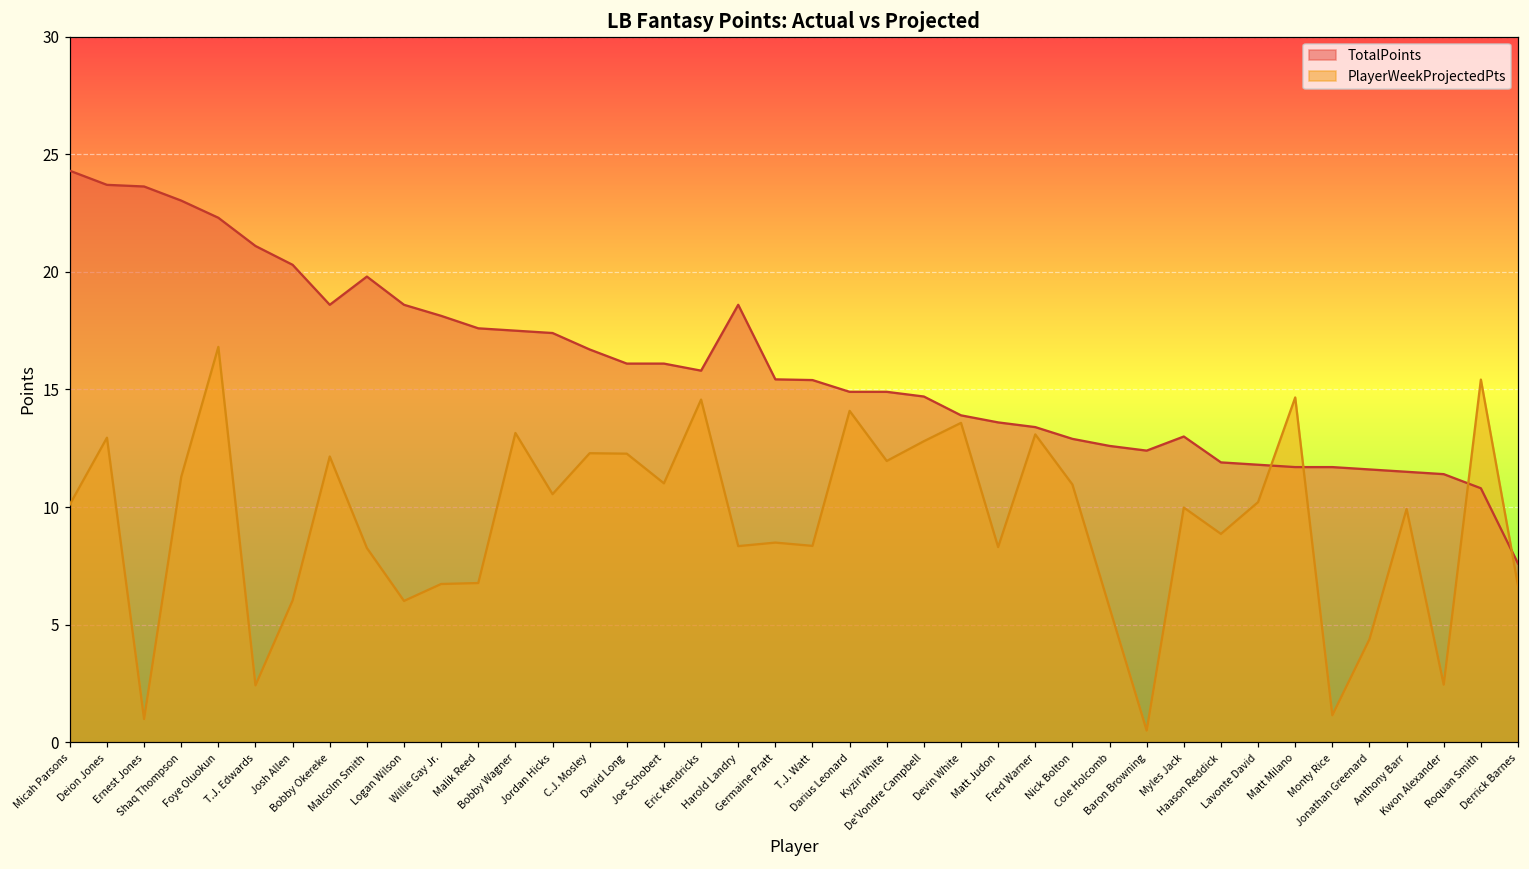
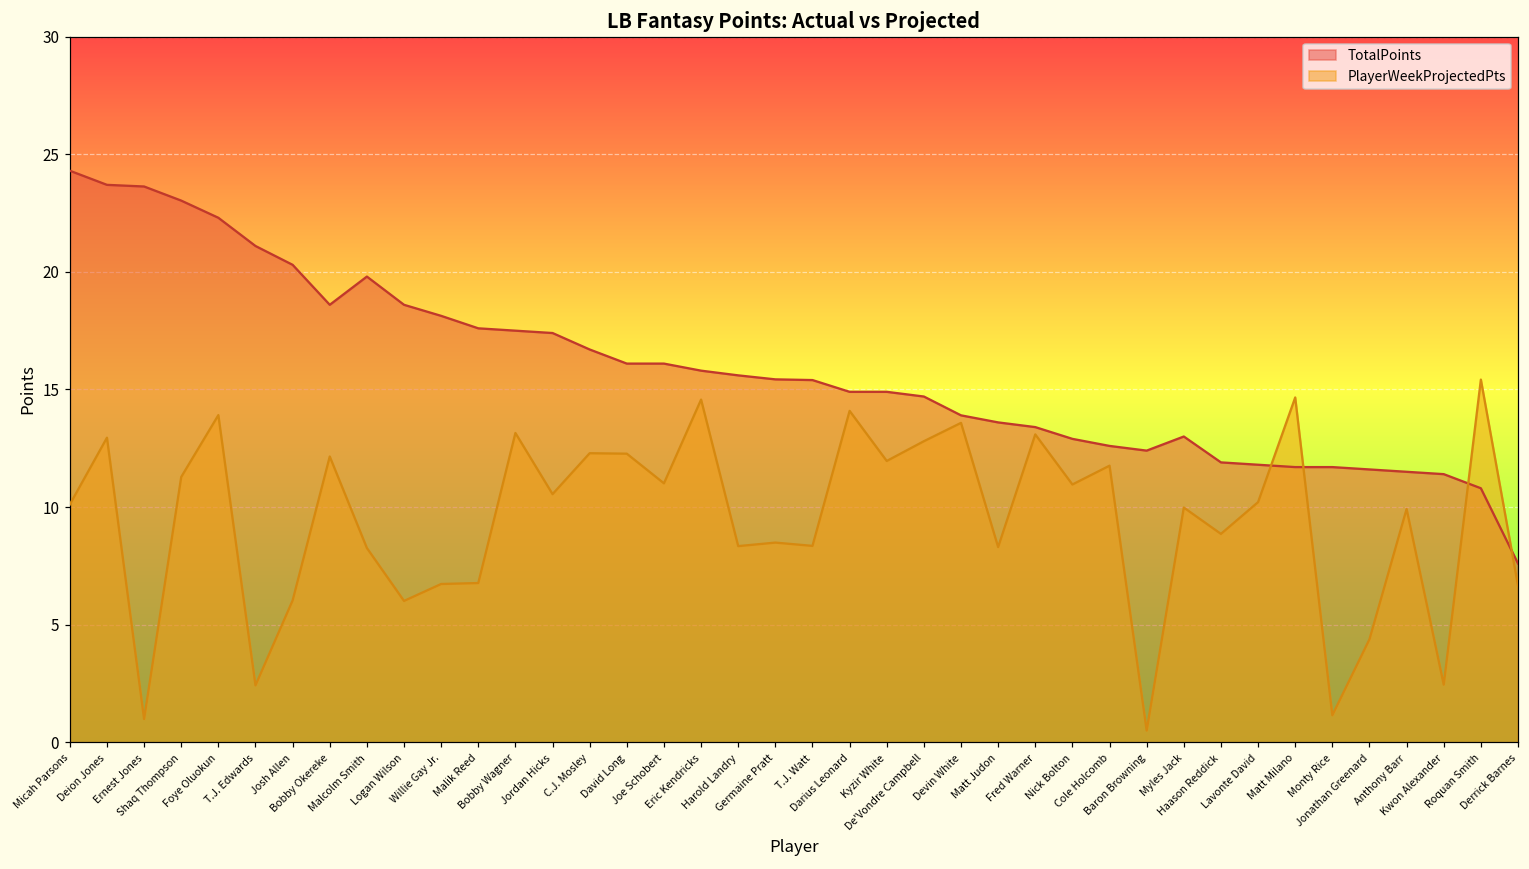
PlayerWeekProjectedPts, Foye Oluokun: 16.8 -> 13.9
TotalPoints, Harold Landry: 18.6 -> 15.6
PlayerWeekProjectedPts, Cole Holcomb: 5.7 -> 11.8
